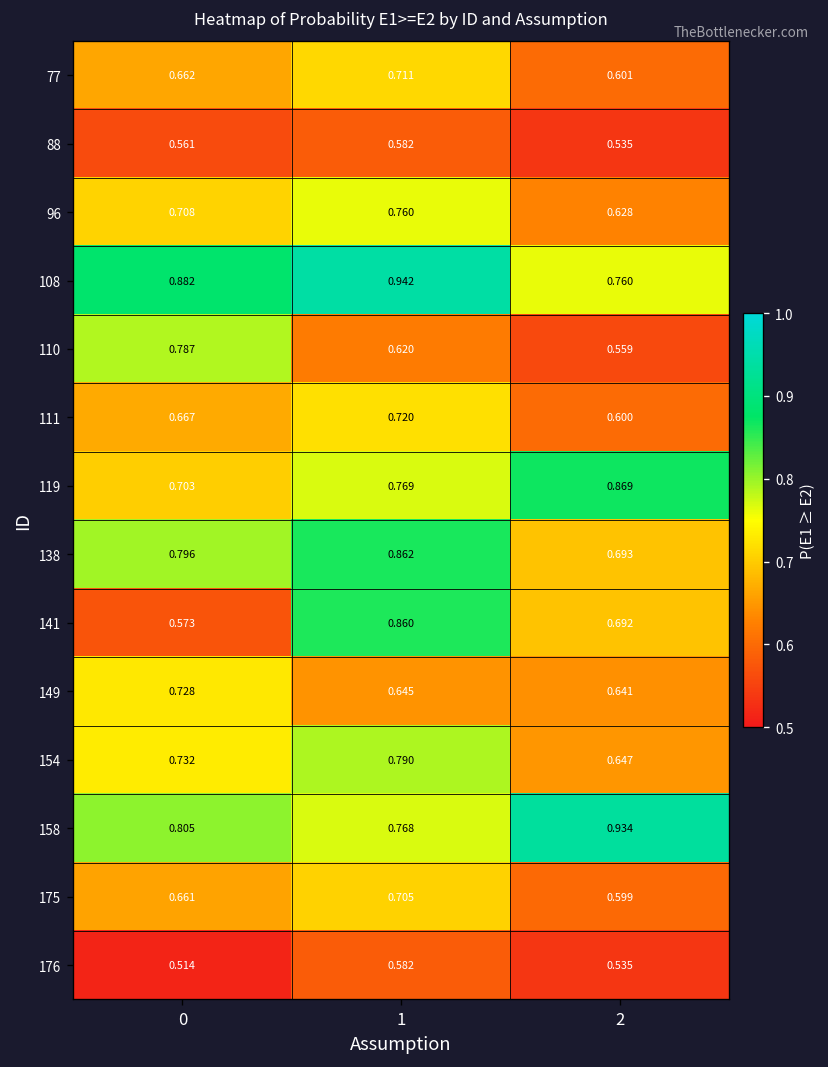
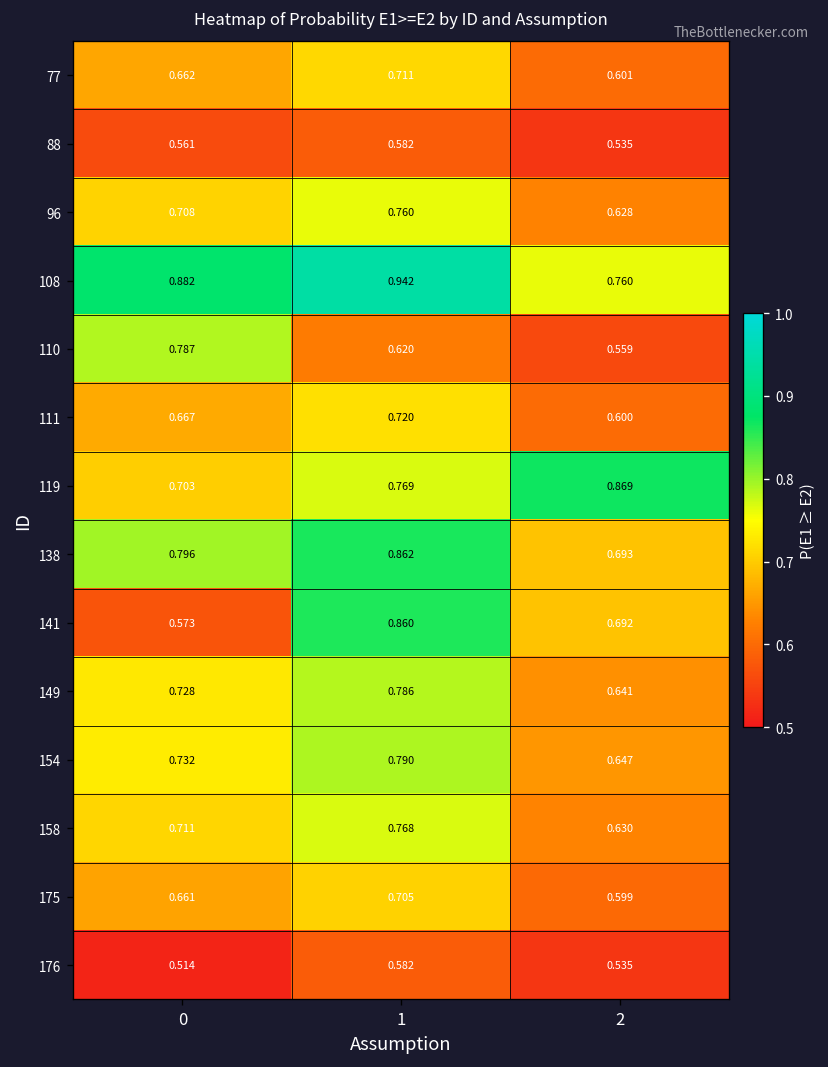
149, 1: 0.645 -> 0.786
158, 0: 0.805 -> 0.711
158, 2: 0.934 -> 0.630
